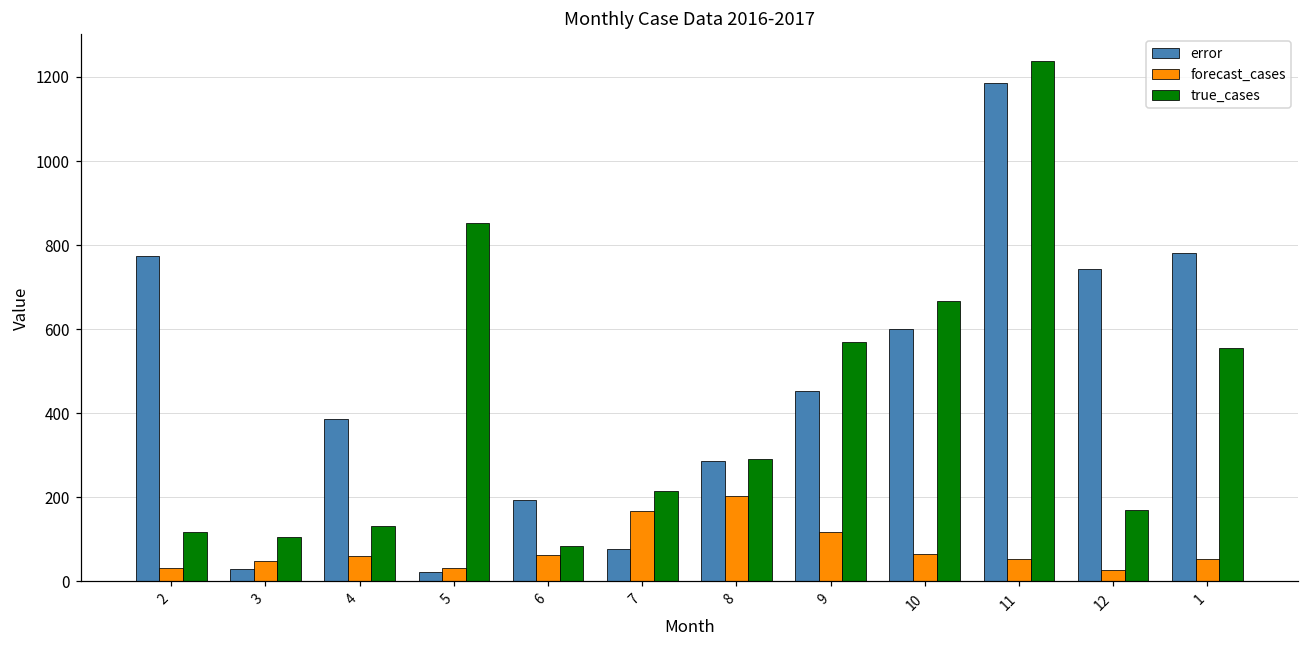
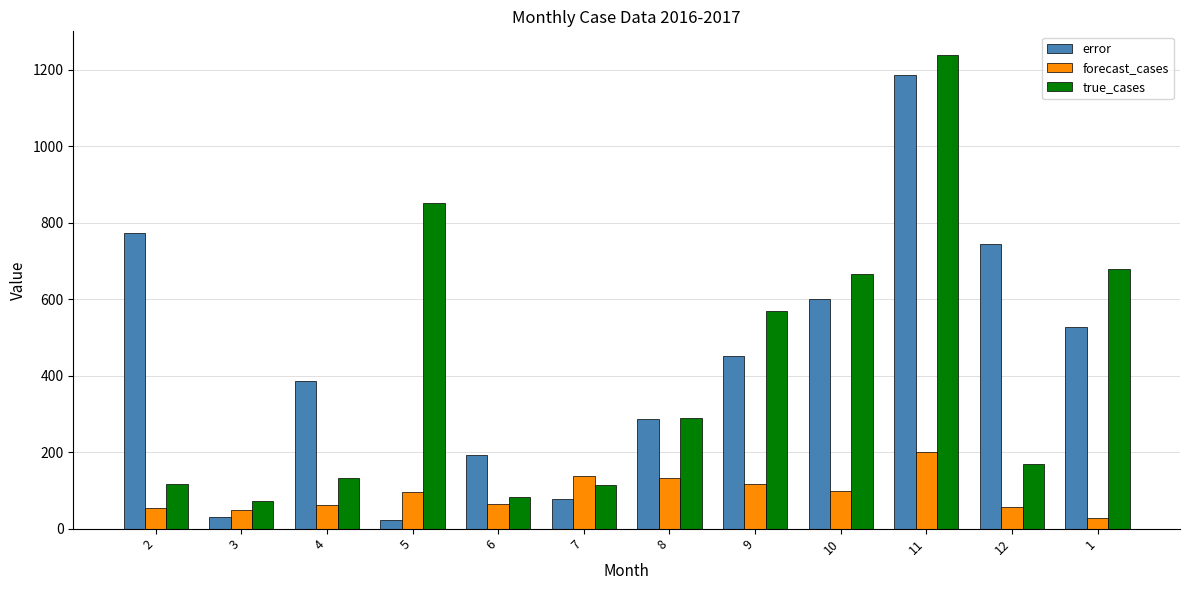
forecast_cases, 2: 30 -> 50
true_cases, 3: 110 -> 70
forecast_cases, 5: 30 -> 90
forecast_cases, 7: 170 -> 140
true_cases, 7: 220 -> 120
forecast_cases, 8: 200 -> 130
forecast_cases, 10: 60 -> 100
forecast_cases, 11: 50 -> 200
forecast_cases, 12: 30 -> 60
error, 1: 780 -> 530
forecast_cases, 1: 50 -> 30
true_cases, 1: 560 -> 680
